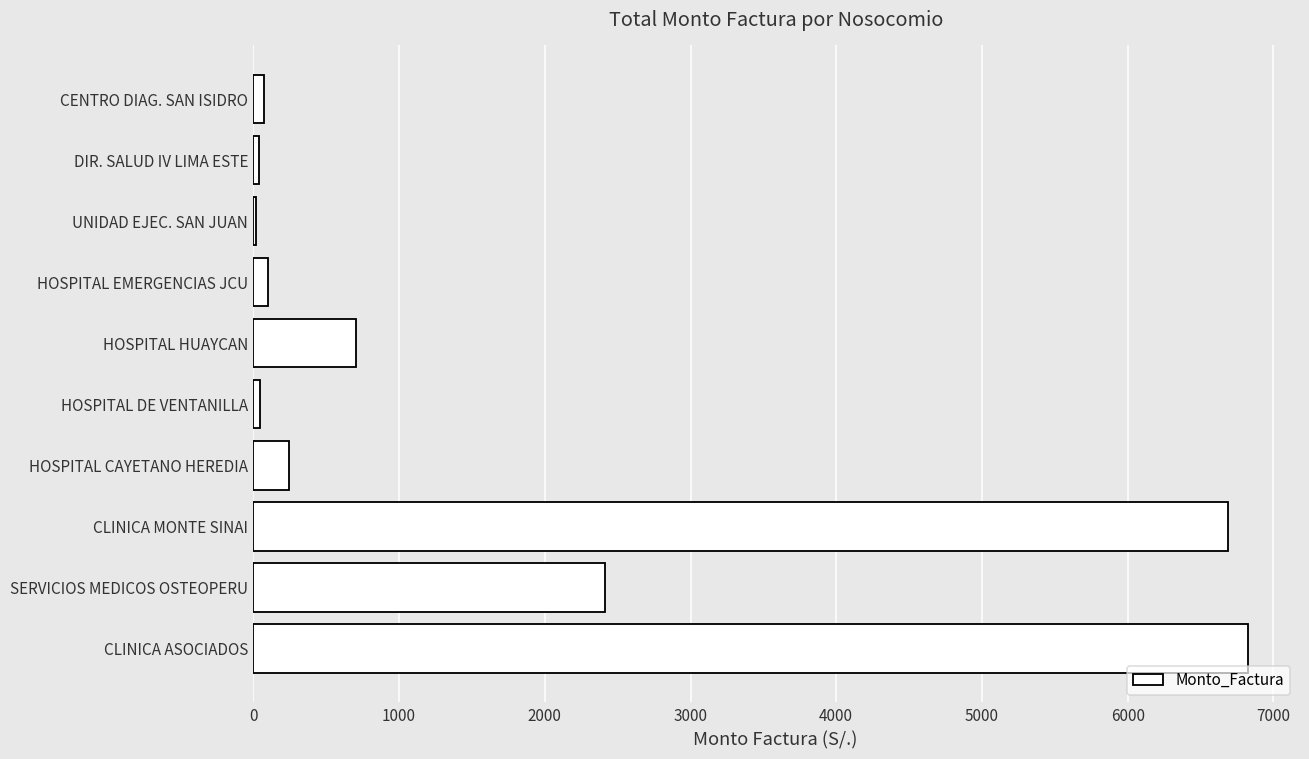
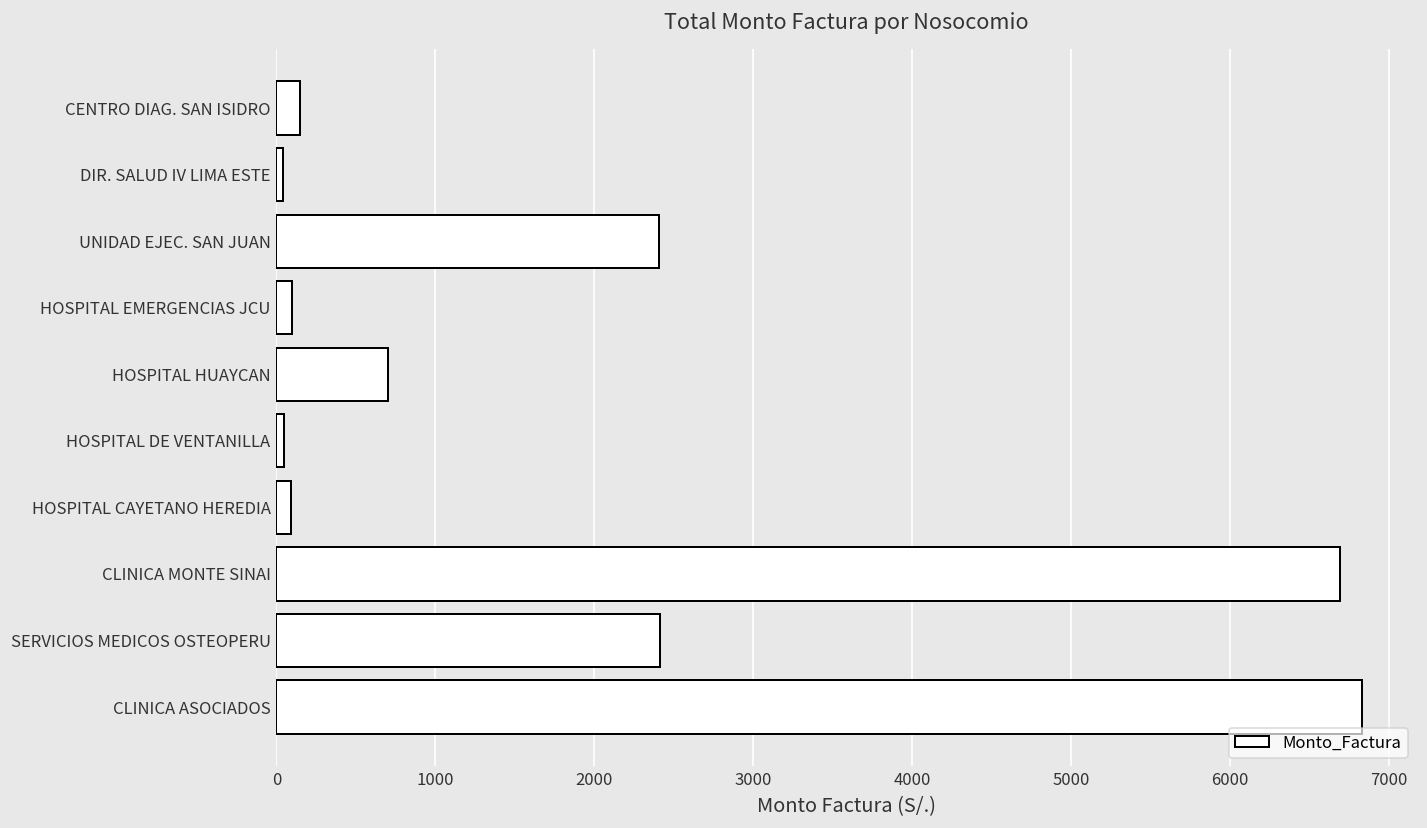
CENTRO DIAG. SAN ISIDRO: 70 -> 150
UNIDAD EJEC. SAN JUAN: 20 -> 2400
HOSPITAL CAYETANO HEREDIA: 240 -> 90
